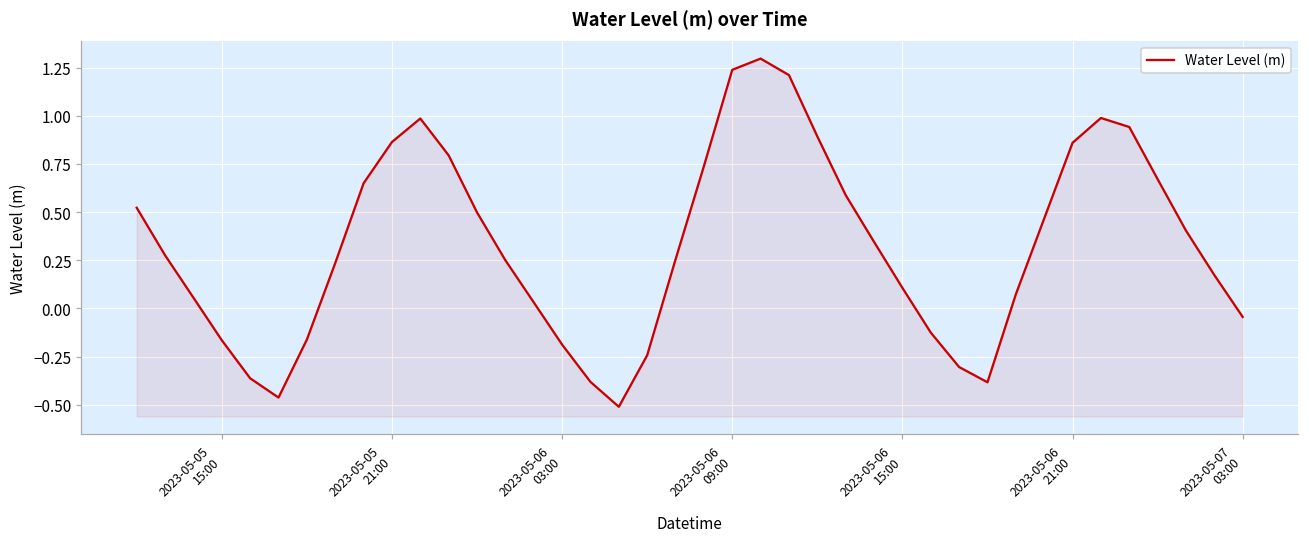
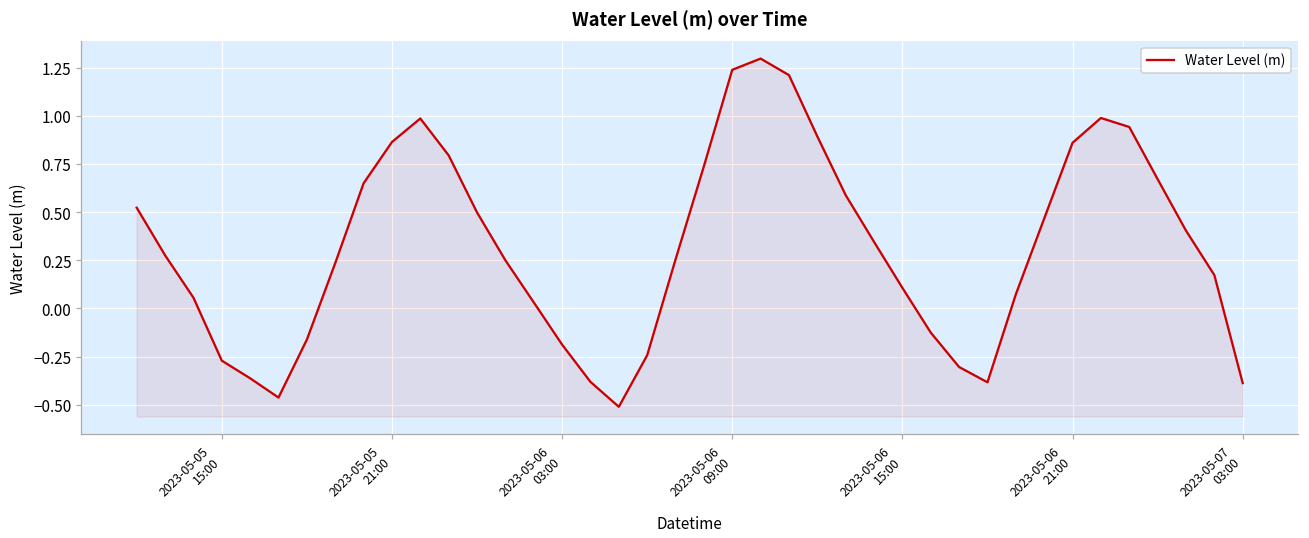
2023-05-05 15:00: -0.16 -> -0.27
2023-05-07 03:00: -0.04 -> -0.39
